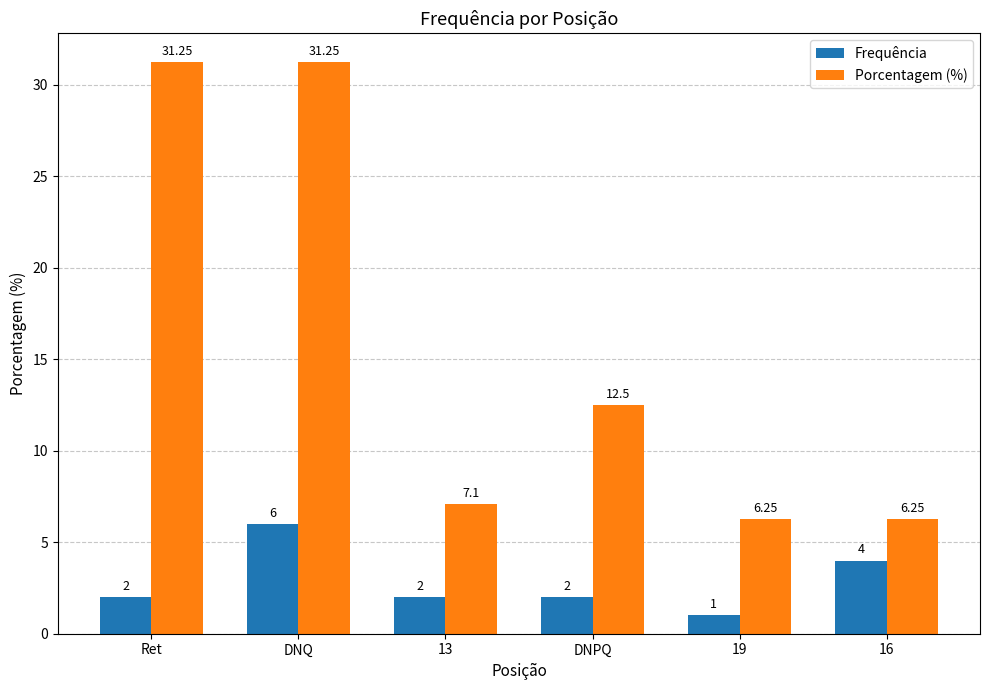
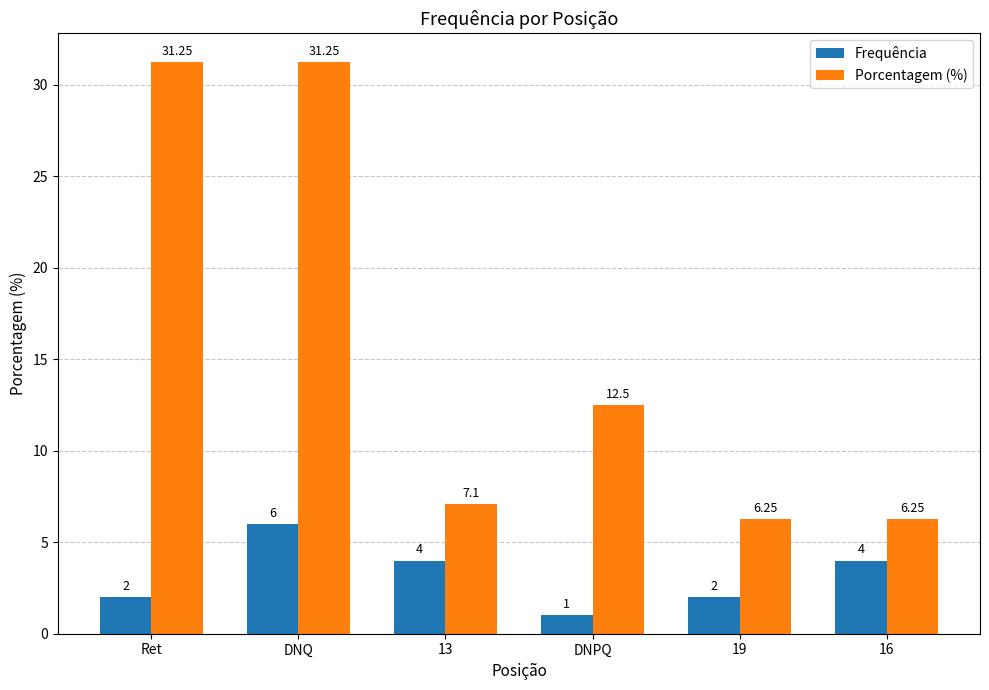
Frequência, 13: 2 -> 4
Frequência, DNPQ: 2 -> 1
Frequência, 19: 1 -> 2
